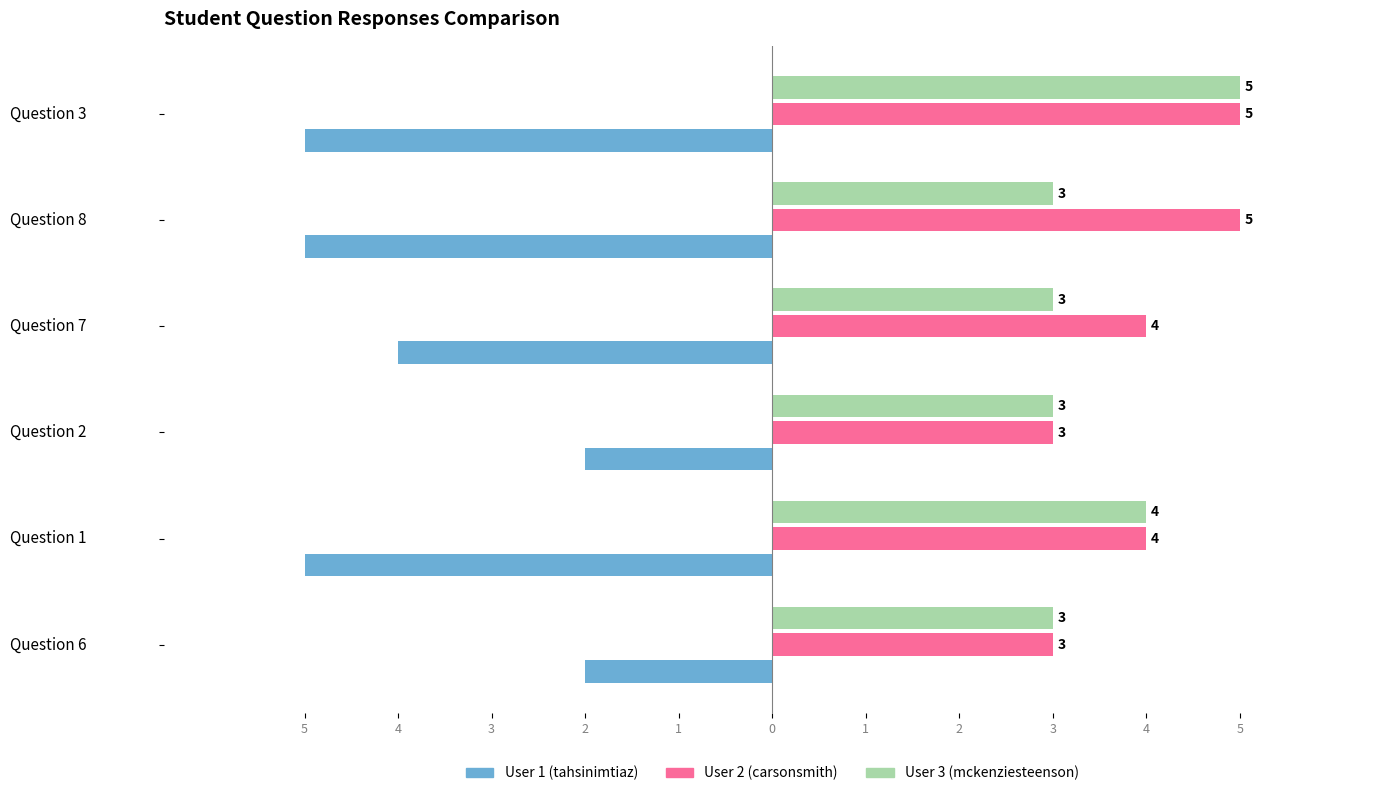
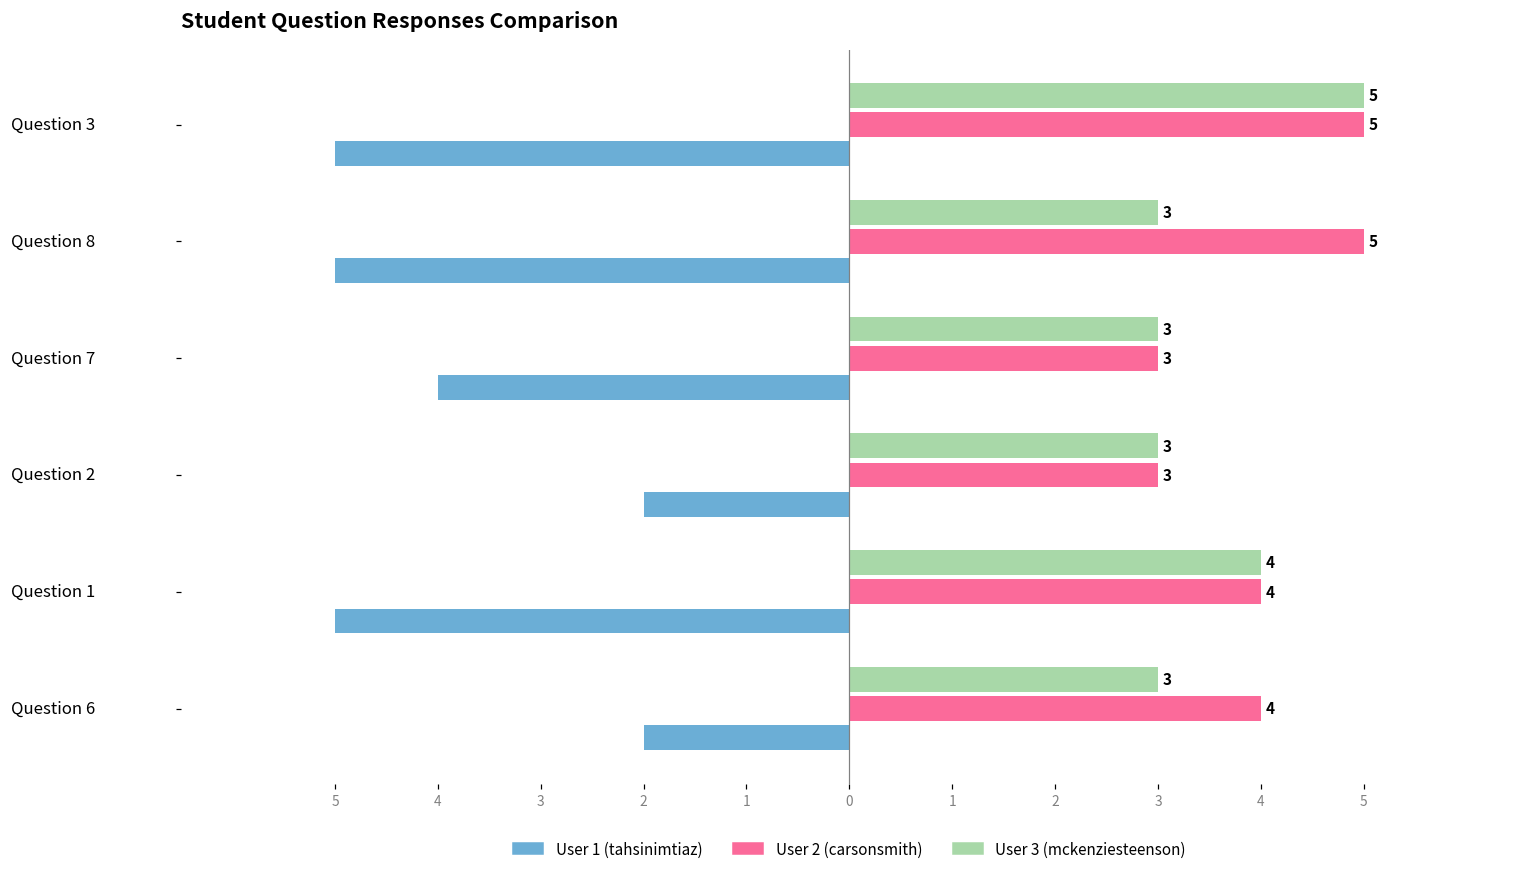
User 2 (carsonsmith), Question 7: 4 -> 3
User 2 (carsonsmith), Question 6: 3 -> 4
